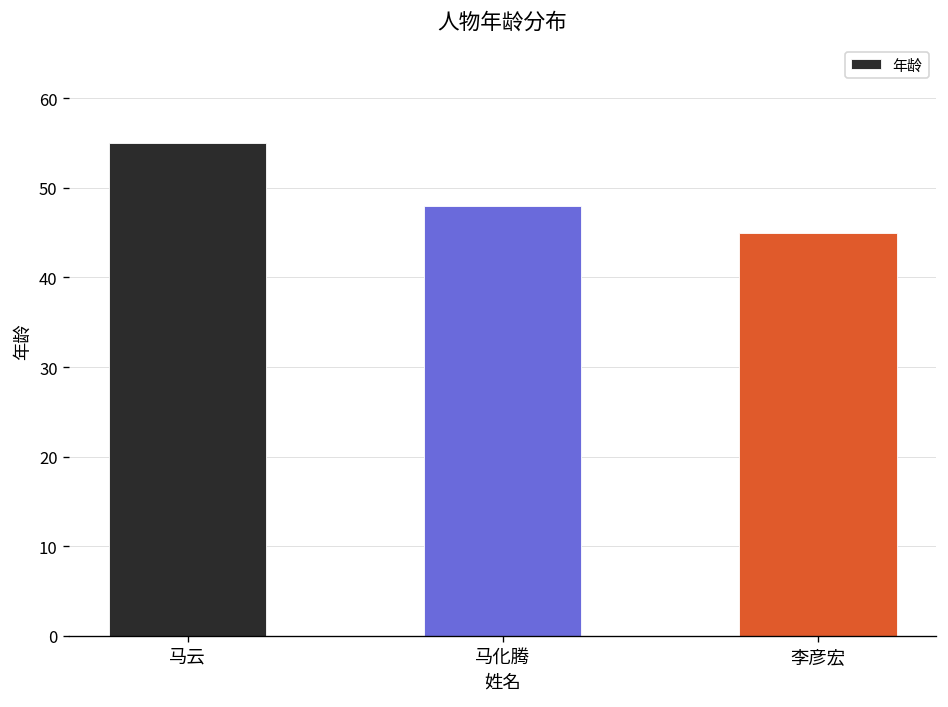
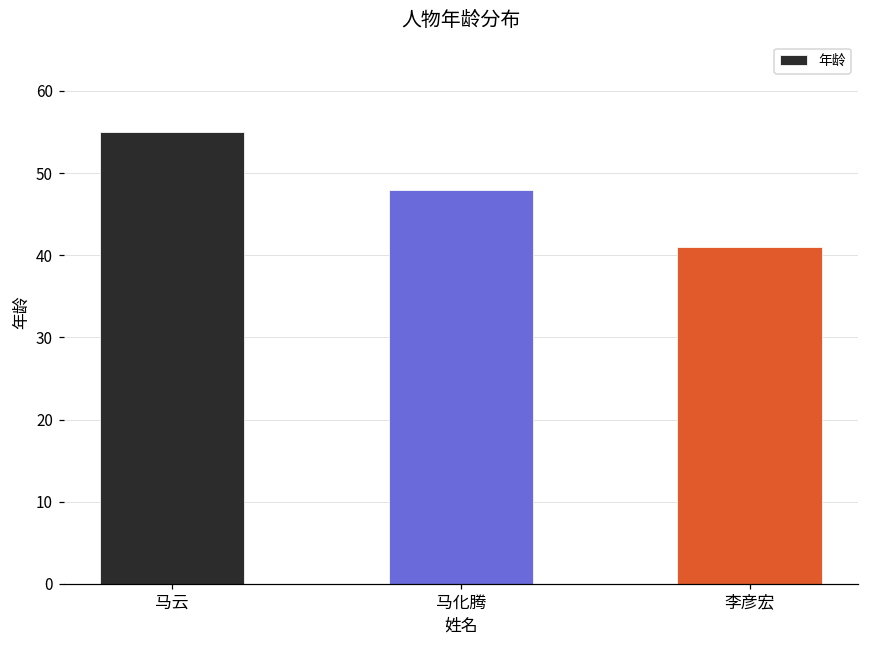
李彦宏: 45 -> 41
